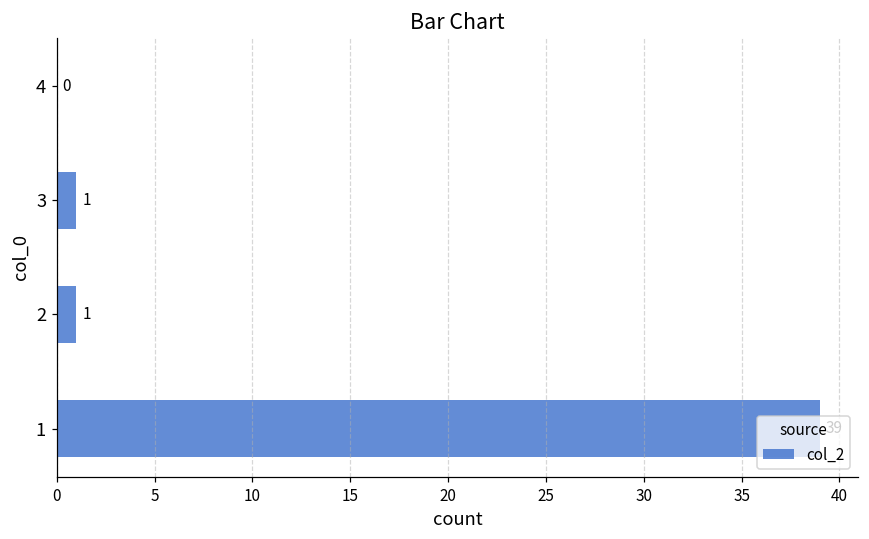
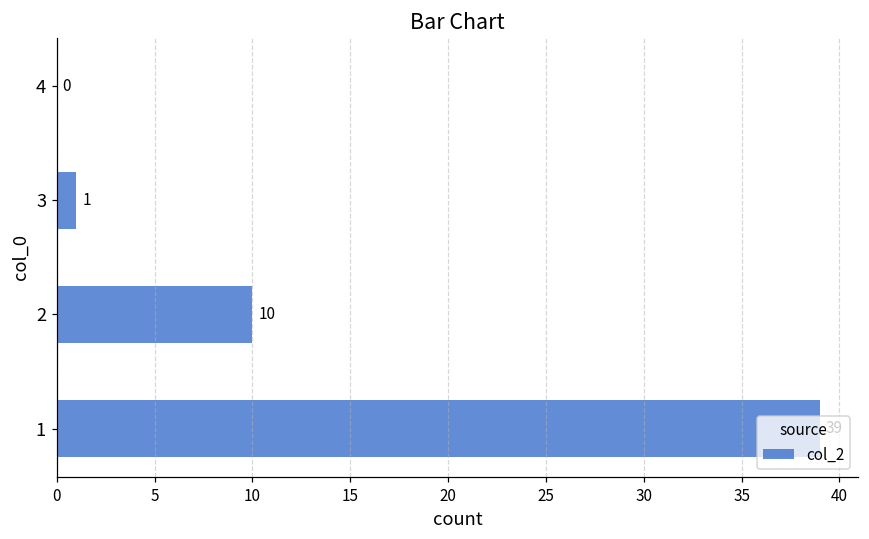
2: 1 -> 10
